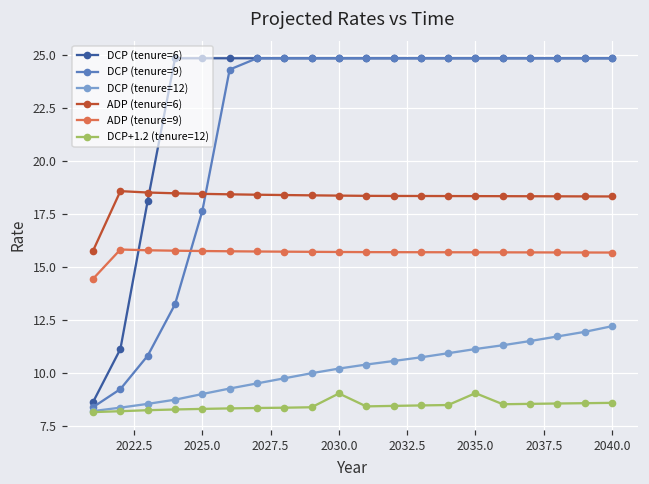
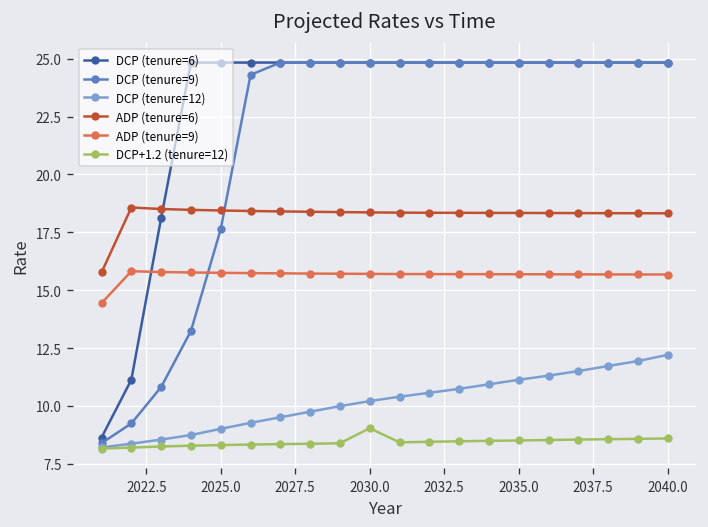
DCP+1.2 (tenure=12), 2035.0: 9.0 -> 8.5
